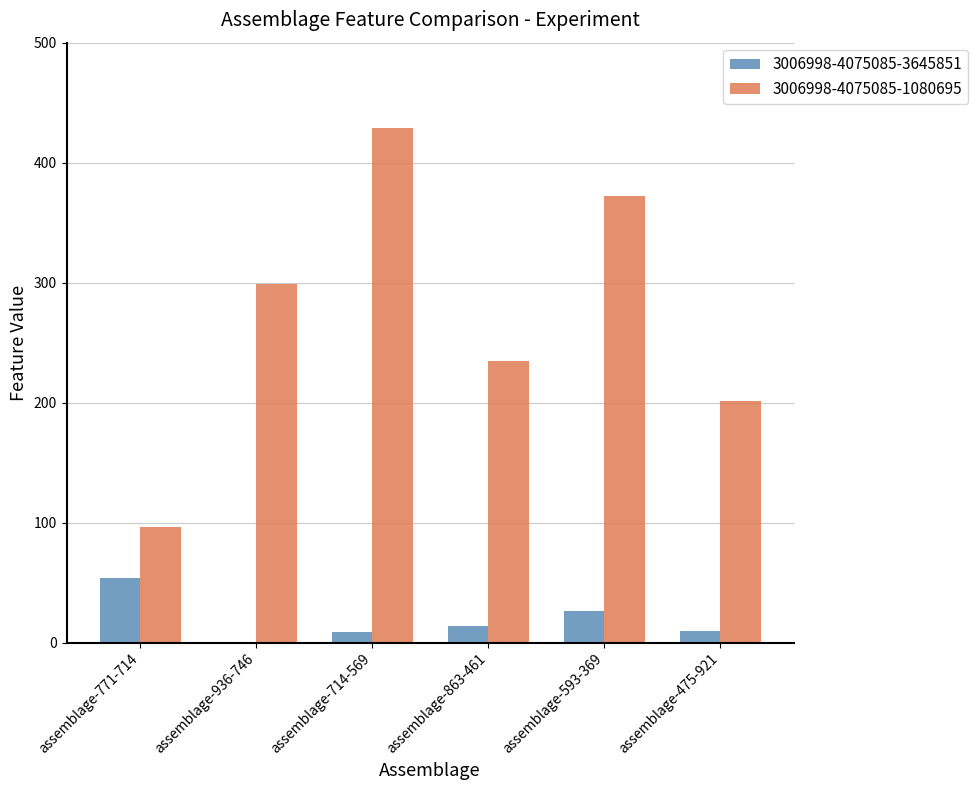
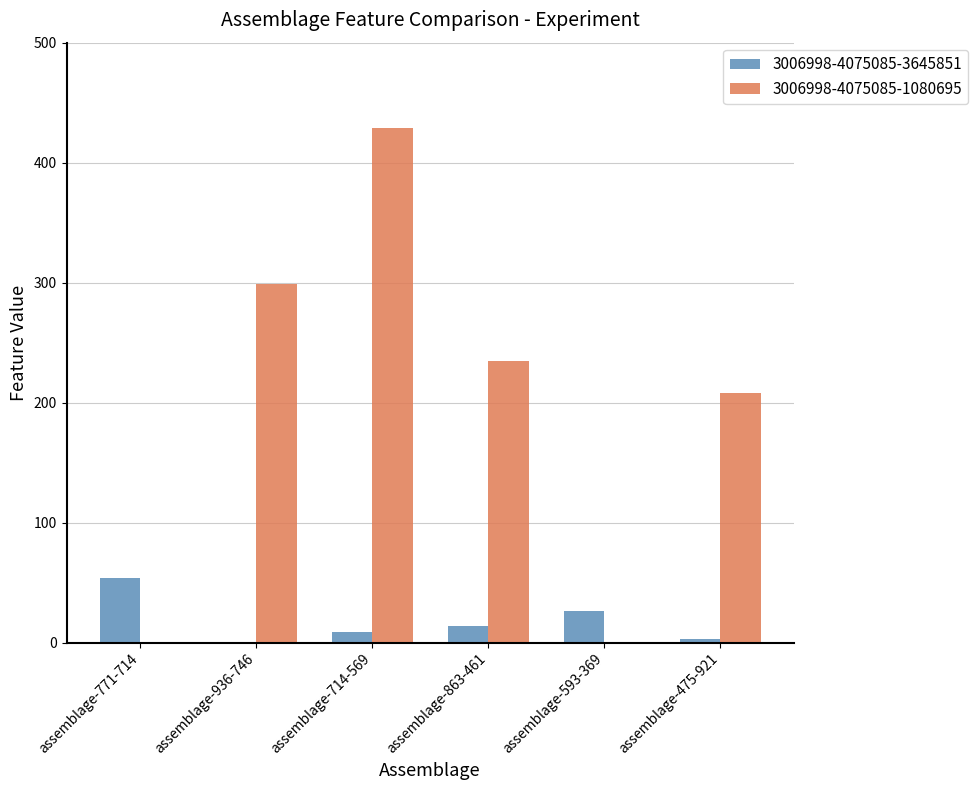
3006998-4075085-1080695, assemblage-771-714: 96 -> 0
3006998-4075085-1080695, assemblage-593-369: 372 -> 0
3006998-4075085-3645851, assemblage-475-921: 10 -> 3
3006998-4075085-1080695, assemblage-475-921: 201 -> 208
